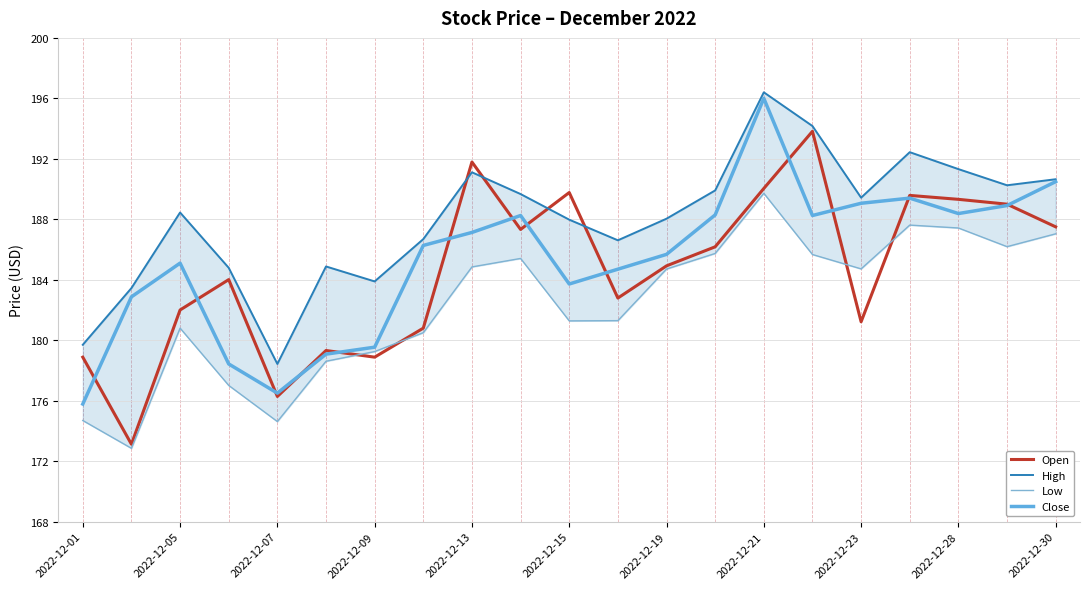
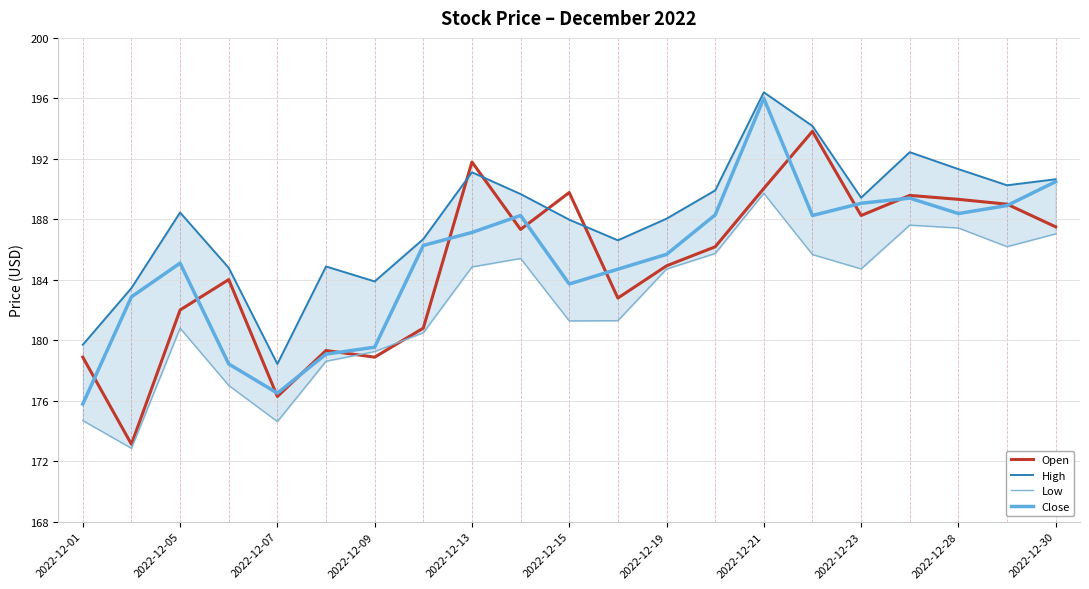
Open, 2022-12-23: 181.2 -> 188.3
